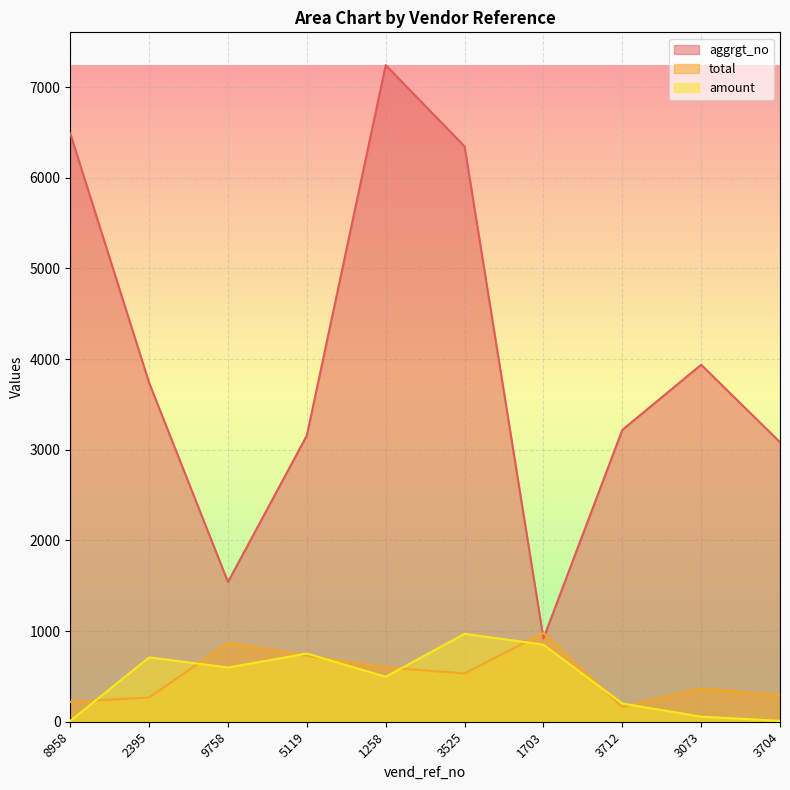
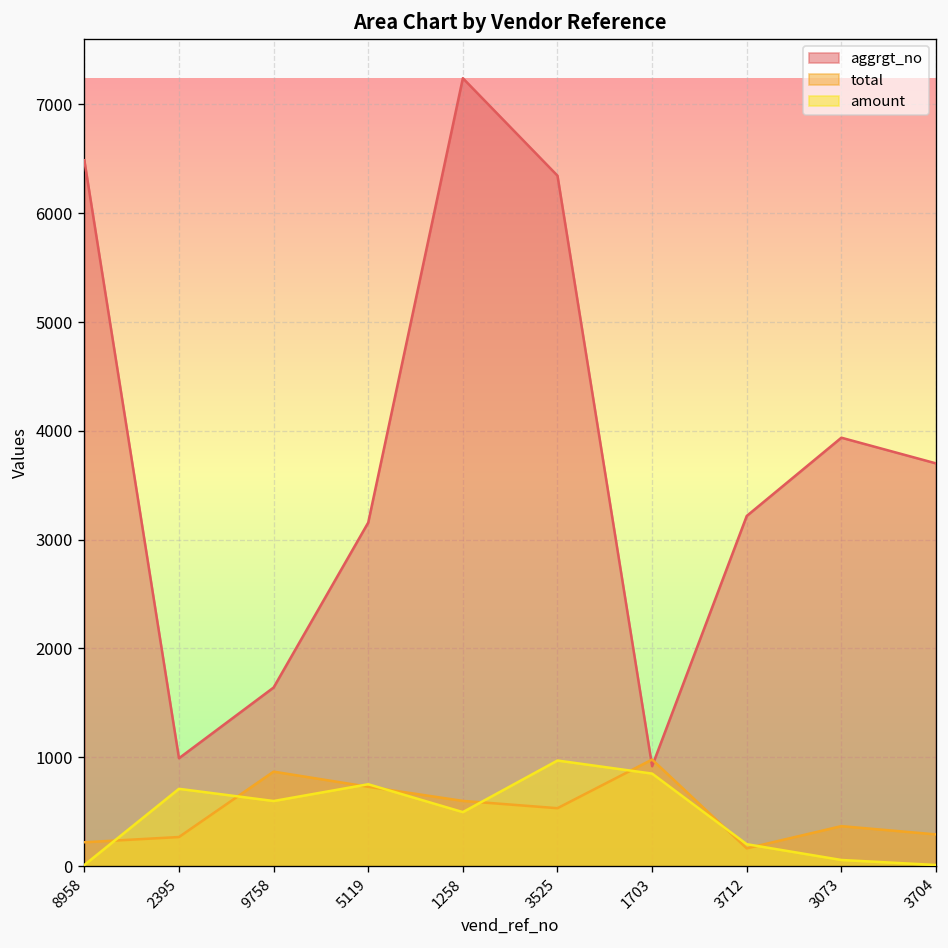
aggrgt_no, 2395: 3700 -> 1000
aggrgt_no, 9758: 1500 -> 1600
aggrgt_no, 3704: 3100 -> 3700
